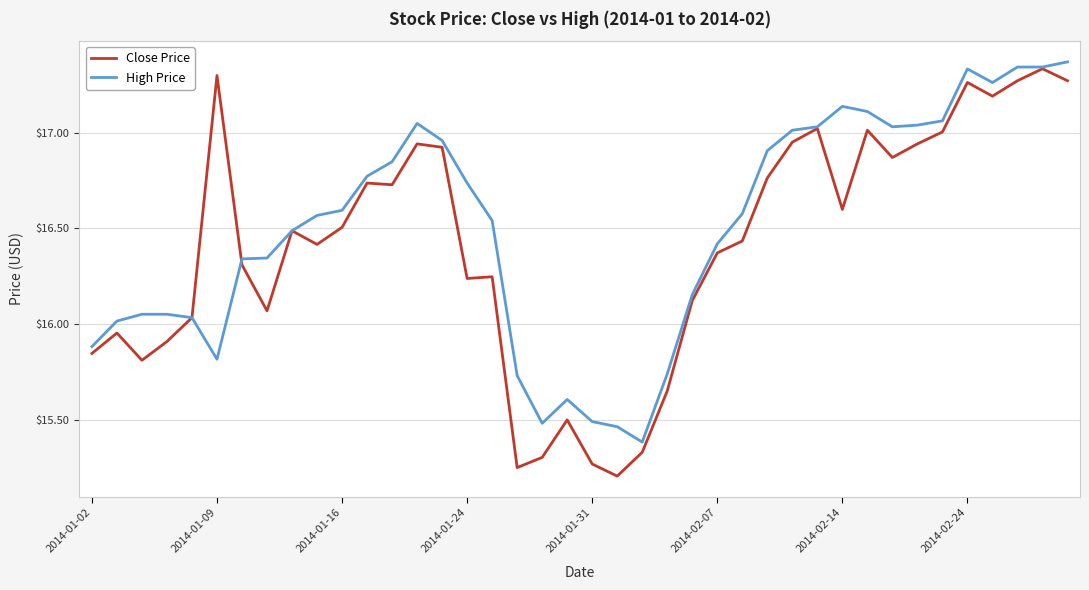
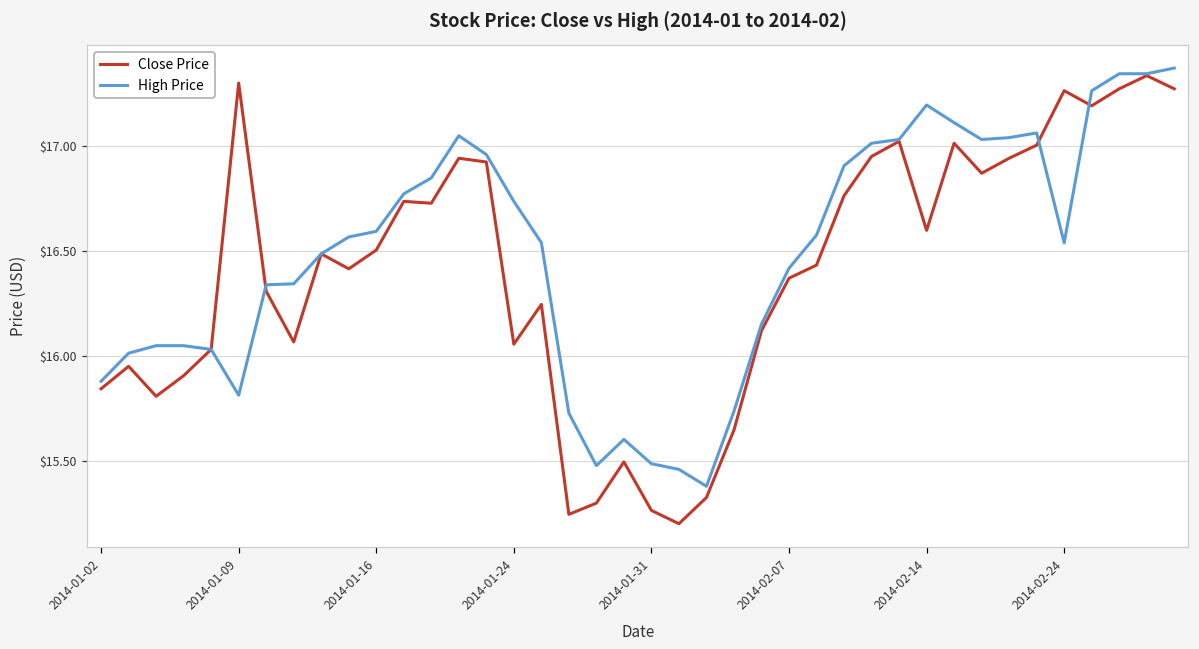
Close Price, 2014-01-24: $16.24 -> $16.06
High Price, 2014-02-14: $17.14 -> $17.20
High Price, 2014-02-24: $17.33 -> $16.54
